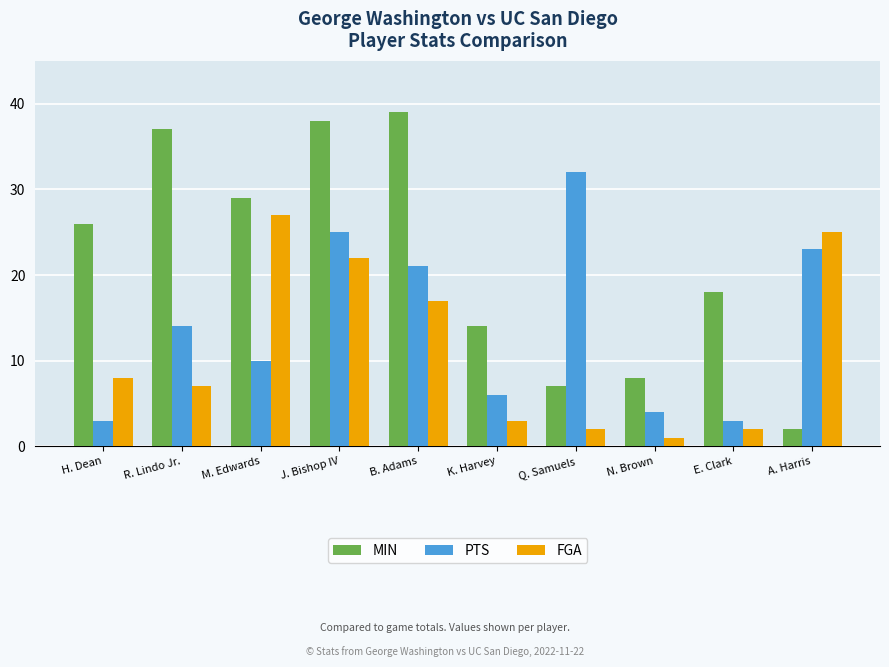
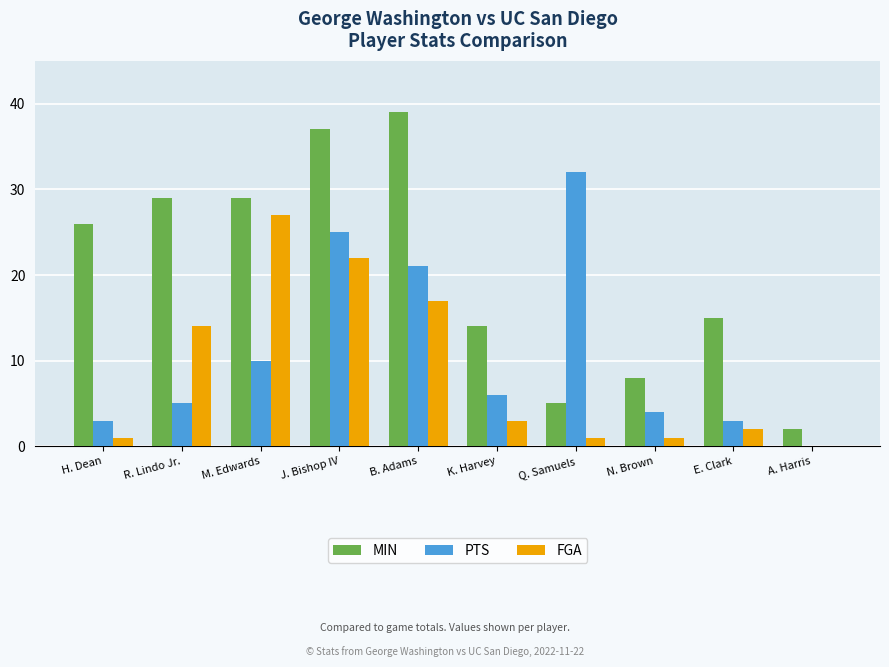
FGA, H. Dean: 8 -> 1
MIN, R. Lindo Jr.: 37 -> 29
PTS, R. Lindo Jr.: 14 -> 5
FGA, R. Lindo Jr.: 7 -> 14
MIN, J. Bishop IV: 38 -> 37
MIN, Q. Samuels: 7 -> 5
FGA, Q. Samuels: 2 -> 1
MIN, E. Clark: 18 -> 15
PTS, A. Harris: 23 -> 0
FGA, A. Harris: 25 -> 0
